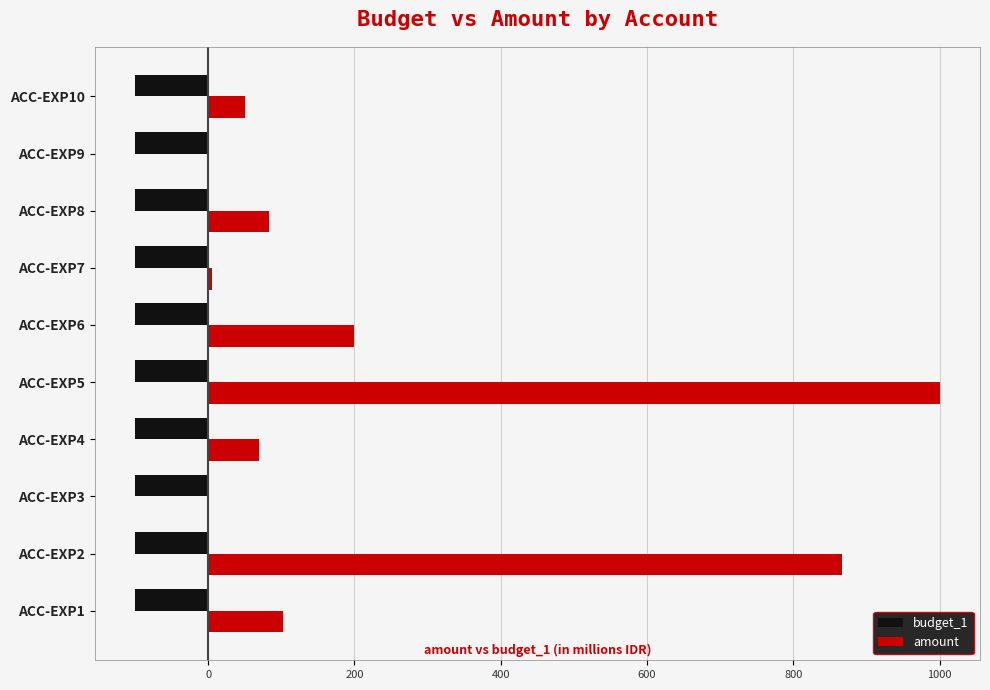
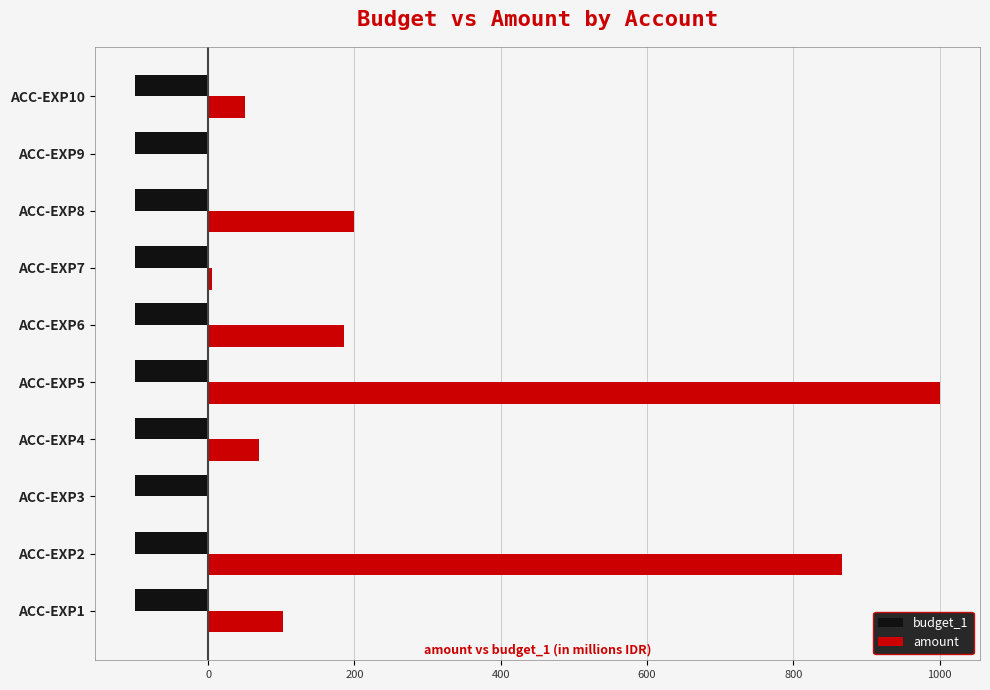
amount, ACC-EXP8: 80 -> 200
amount, ACC-EXP6: 200 -> 190
